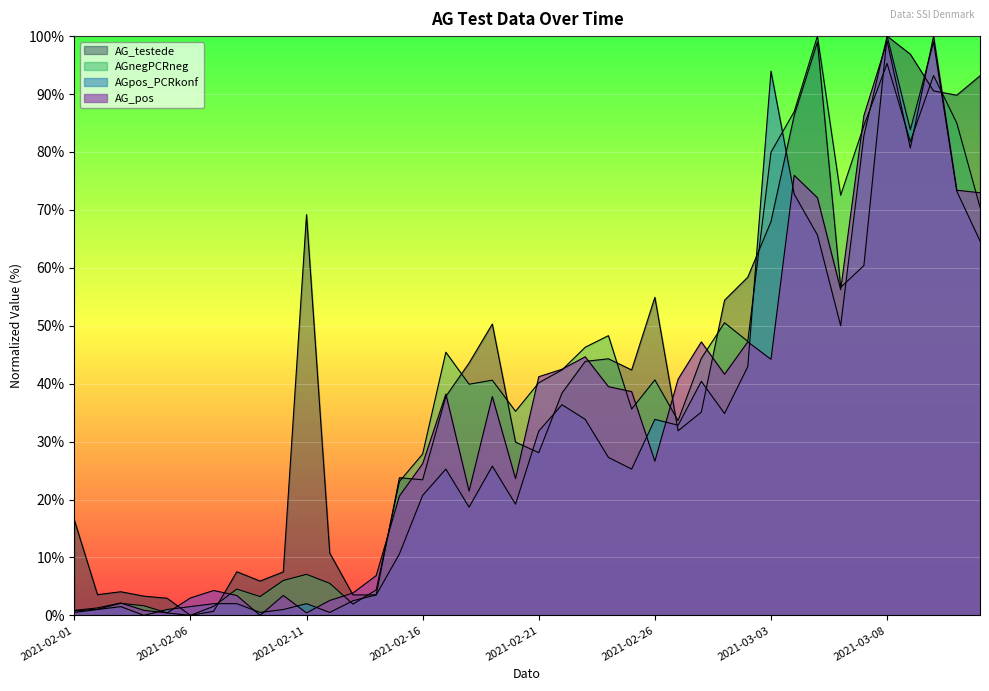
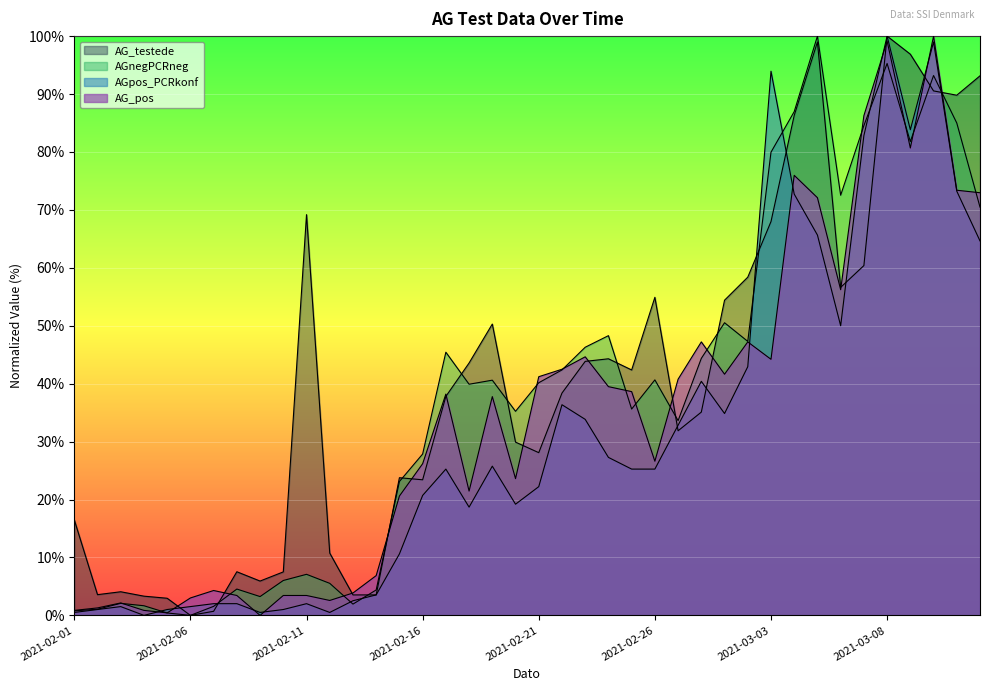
AG_pos, 2021-02-11: 0% -> 3%
AGpos_PCRkonf, 2021-02-21: 32% -> 22%
AGpos_PCRkonf, 2021-02-26: 34% -> 25%
